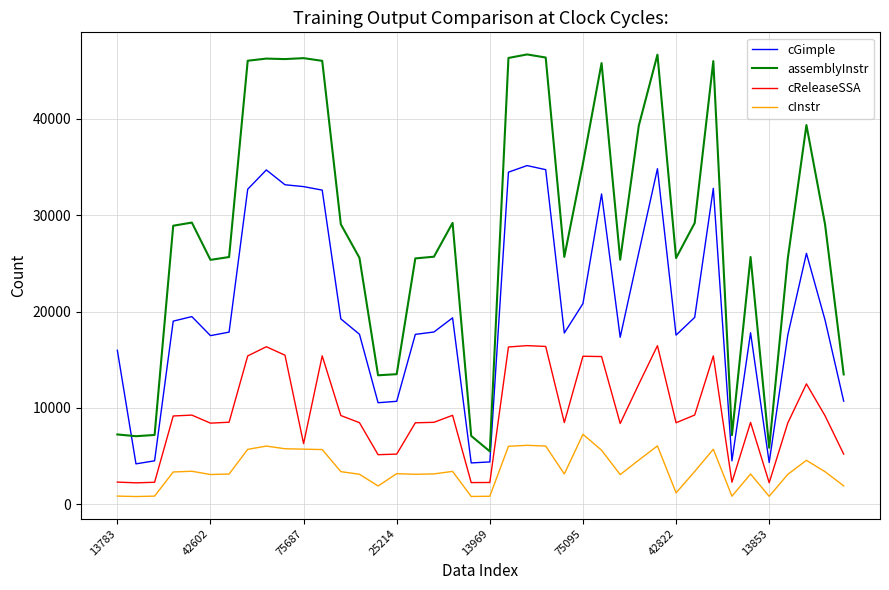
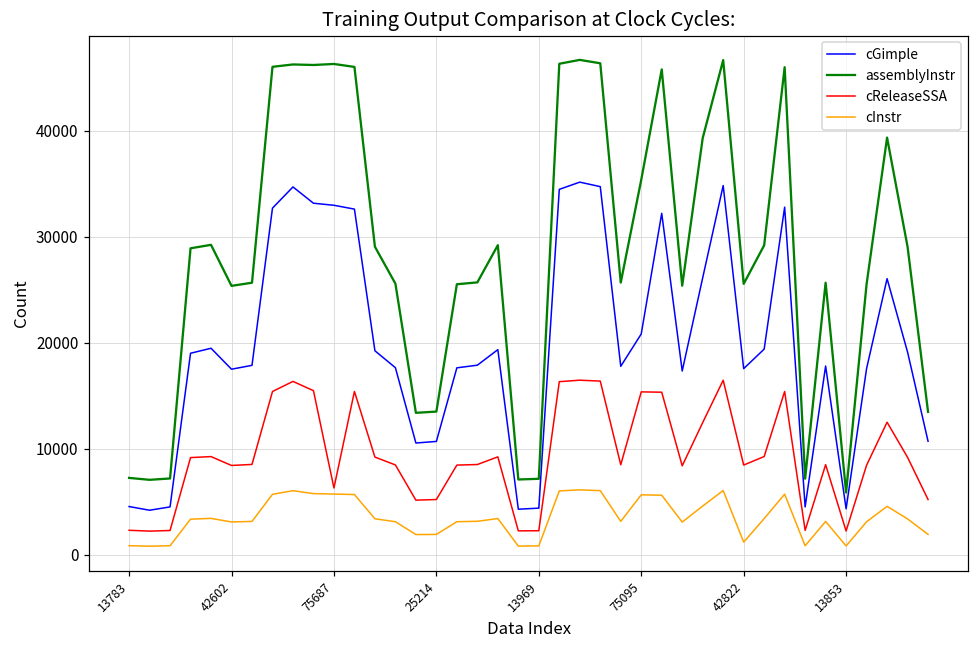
cGimple, 13783: 16000 -> 5000
cInstr, 25214: 3000 -> 2000
assemblyInstr, 13969: 5000 -> 7000
cInstr, 75095: 7000 -> 6000
